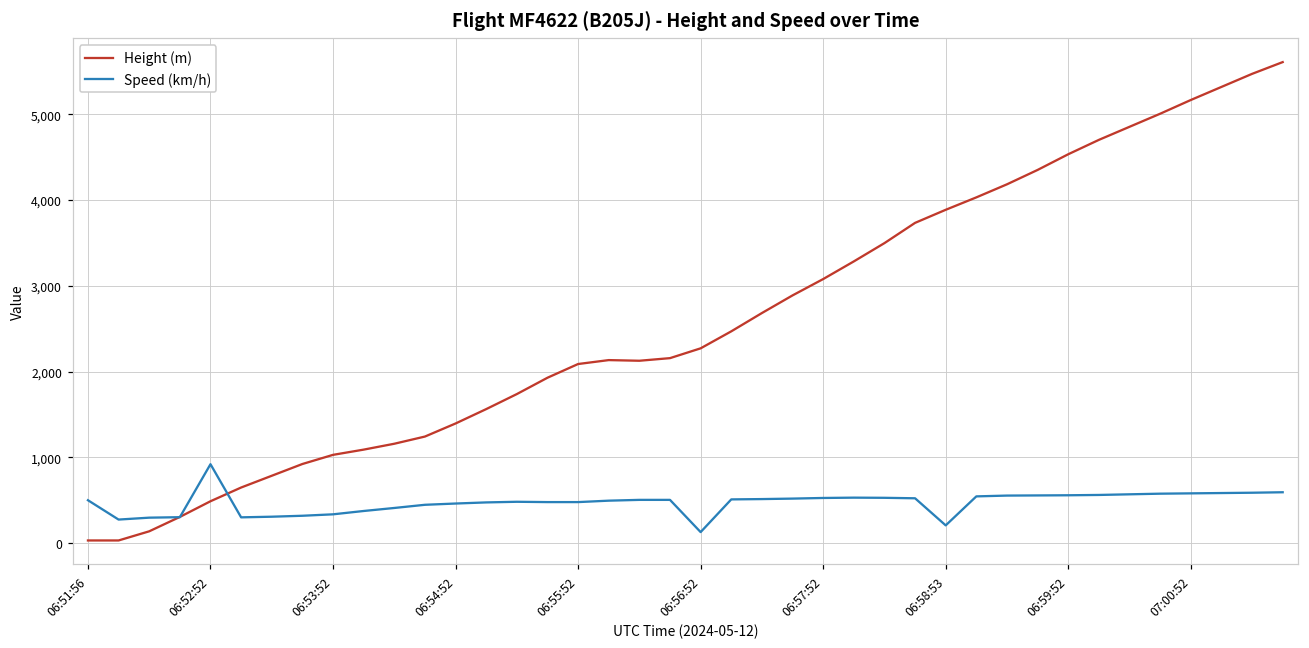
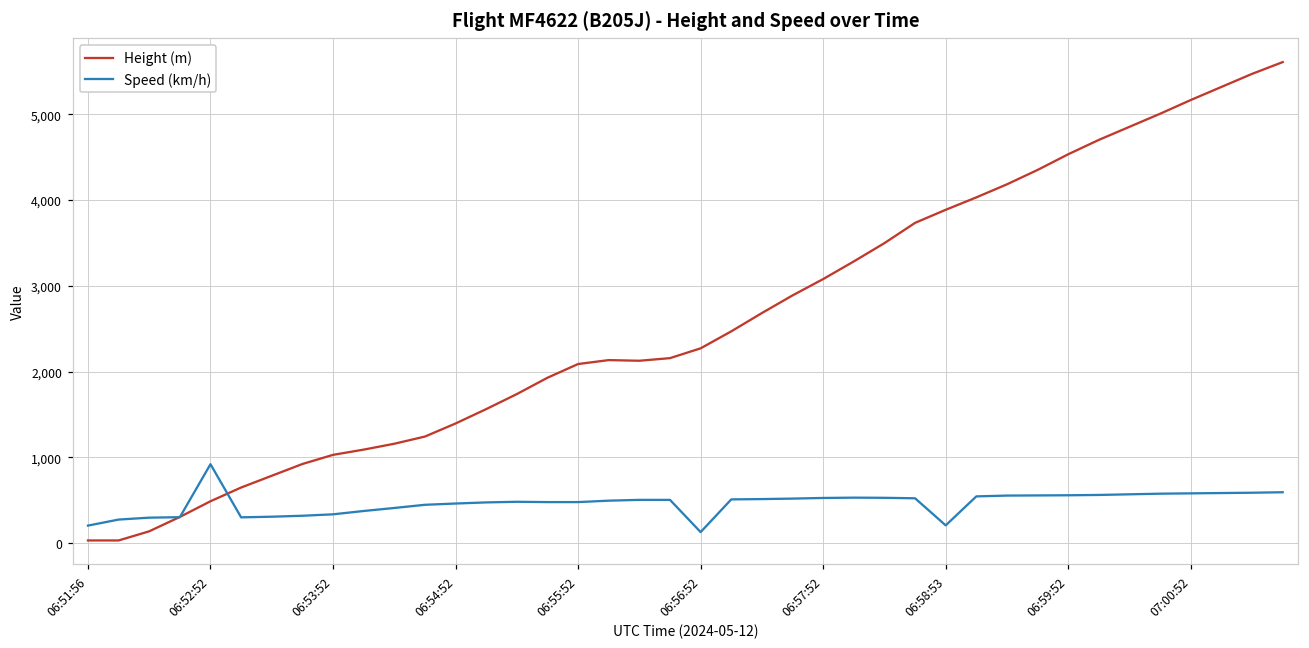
Speed (km/h), 06:51:56: 500 -> 200
